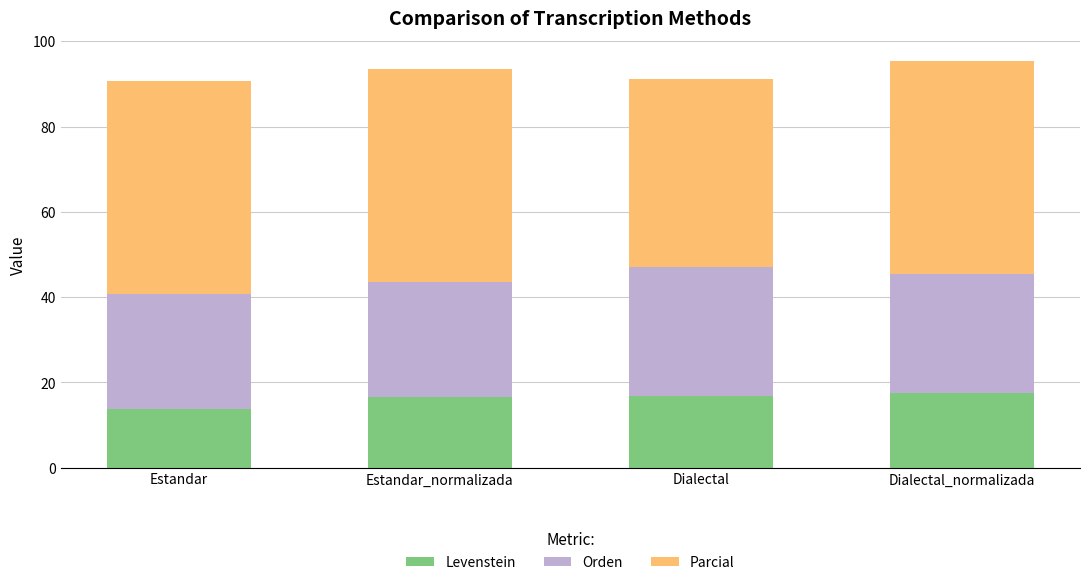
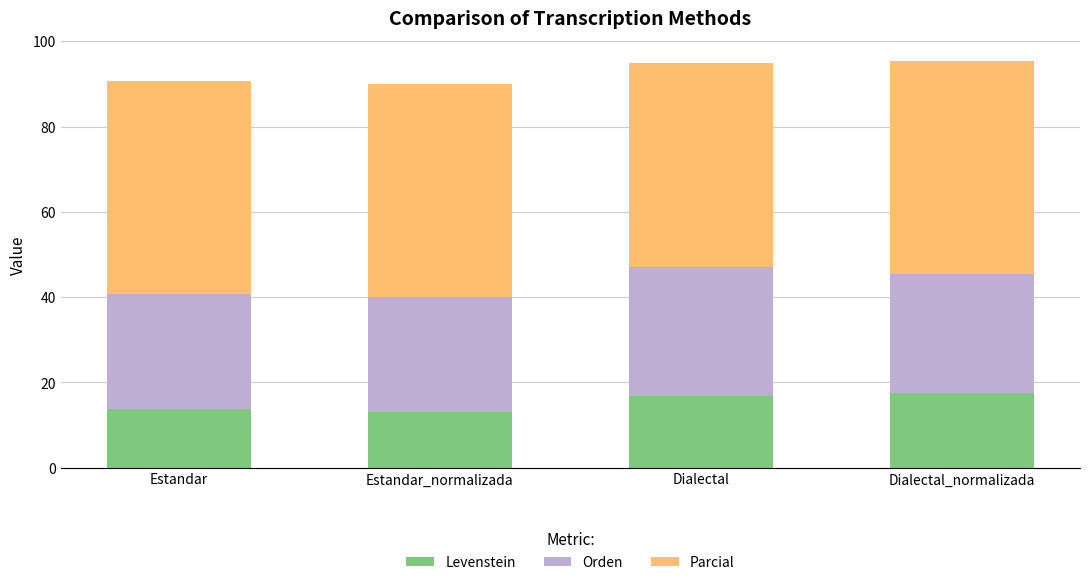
Levenstein, Estandar_normalizada: 17 -> 13
Parcial, Dialectal: 44 -> 48
